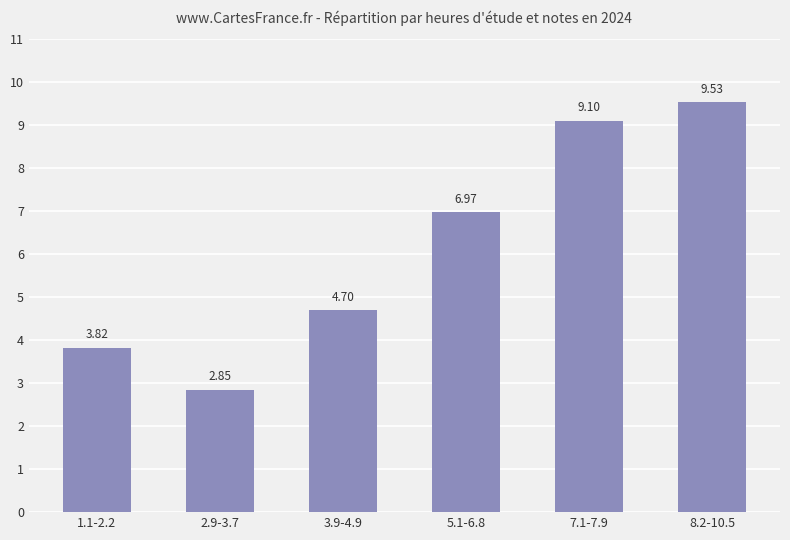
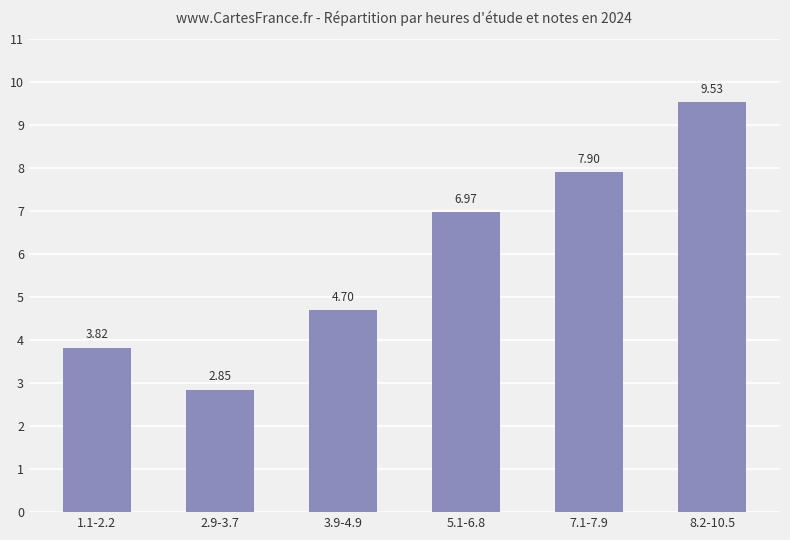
7.1-7.9: 9.10 -> 7.90
